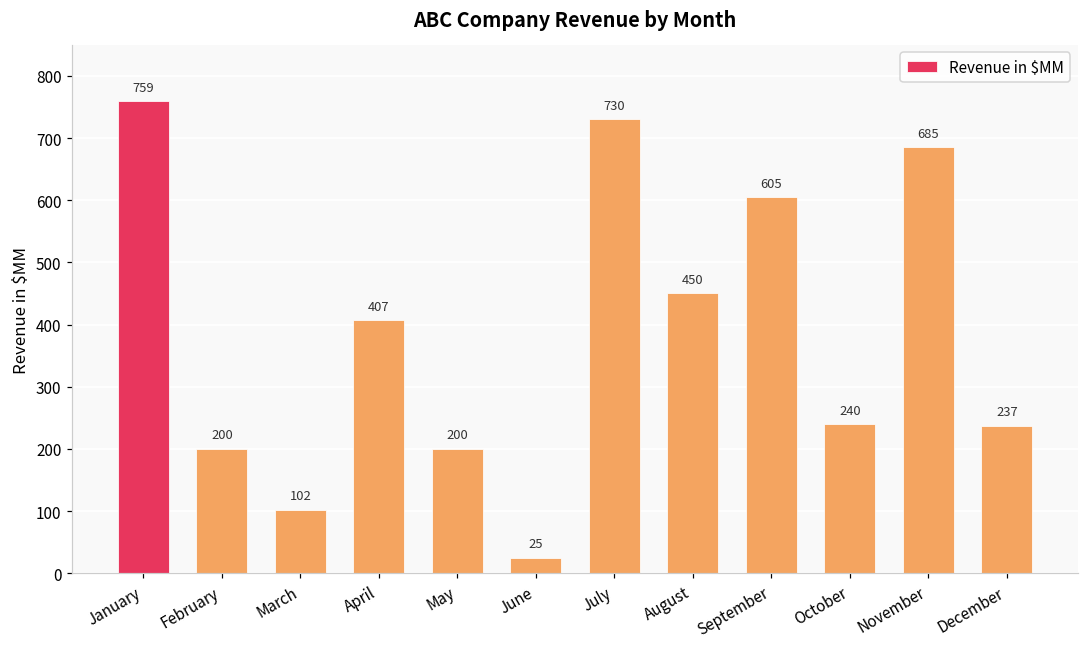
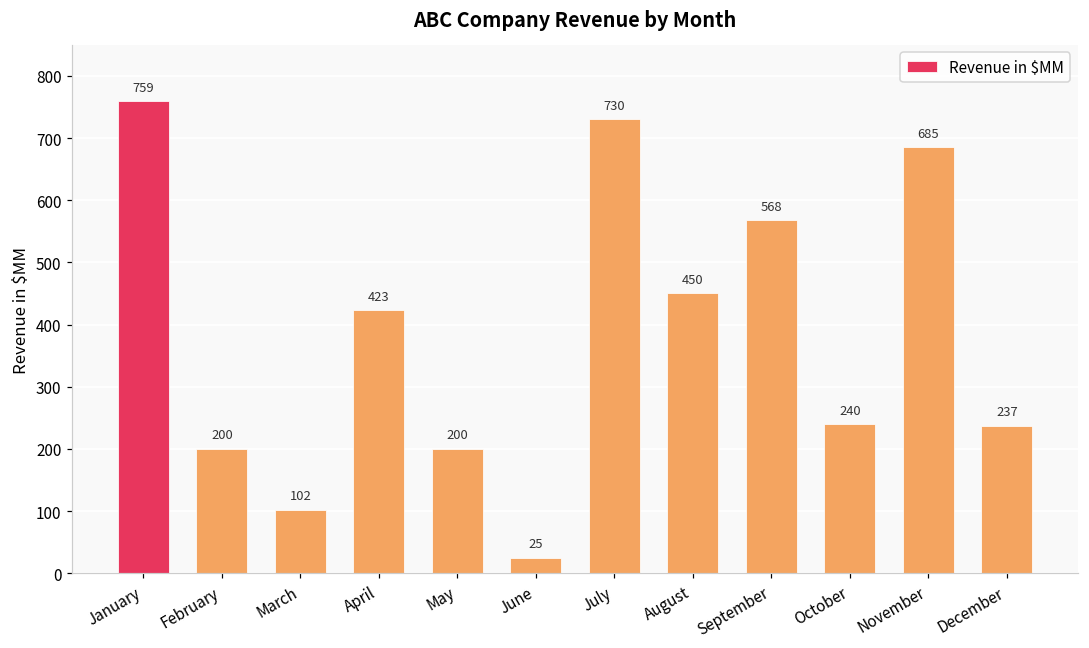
April: 407 -> 423
September: 605 -> 568
